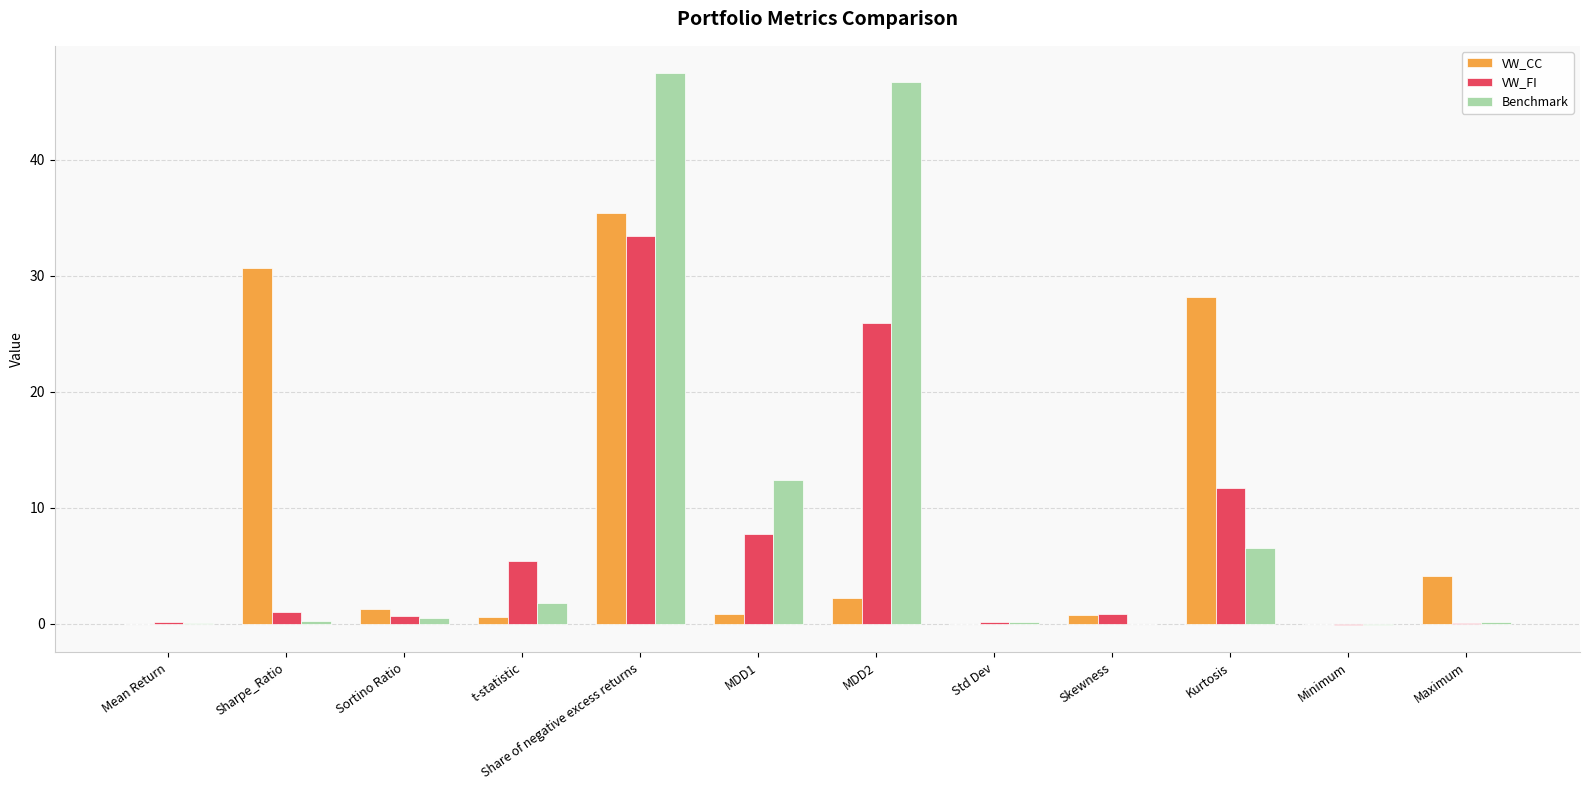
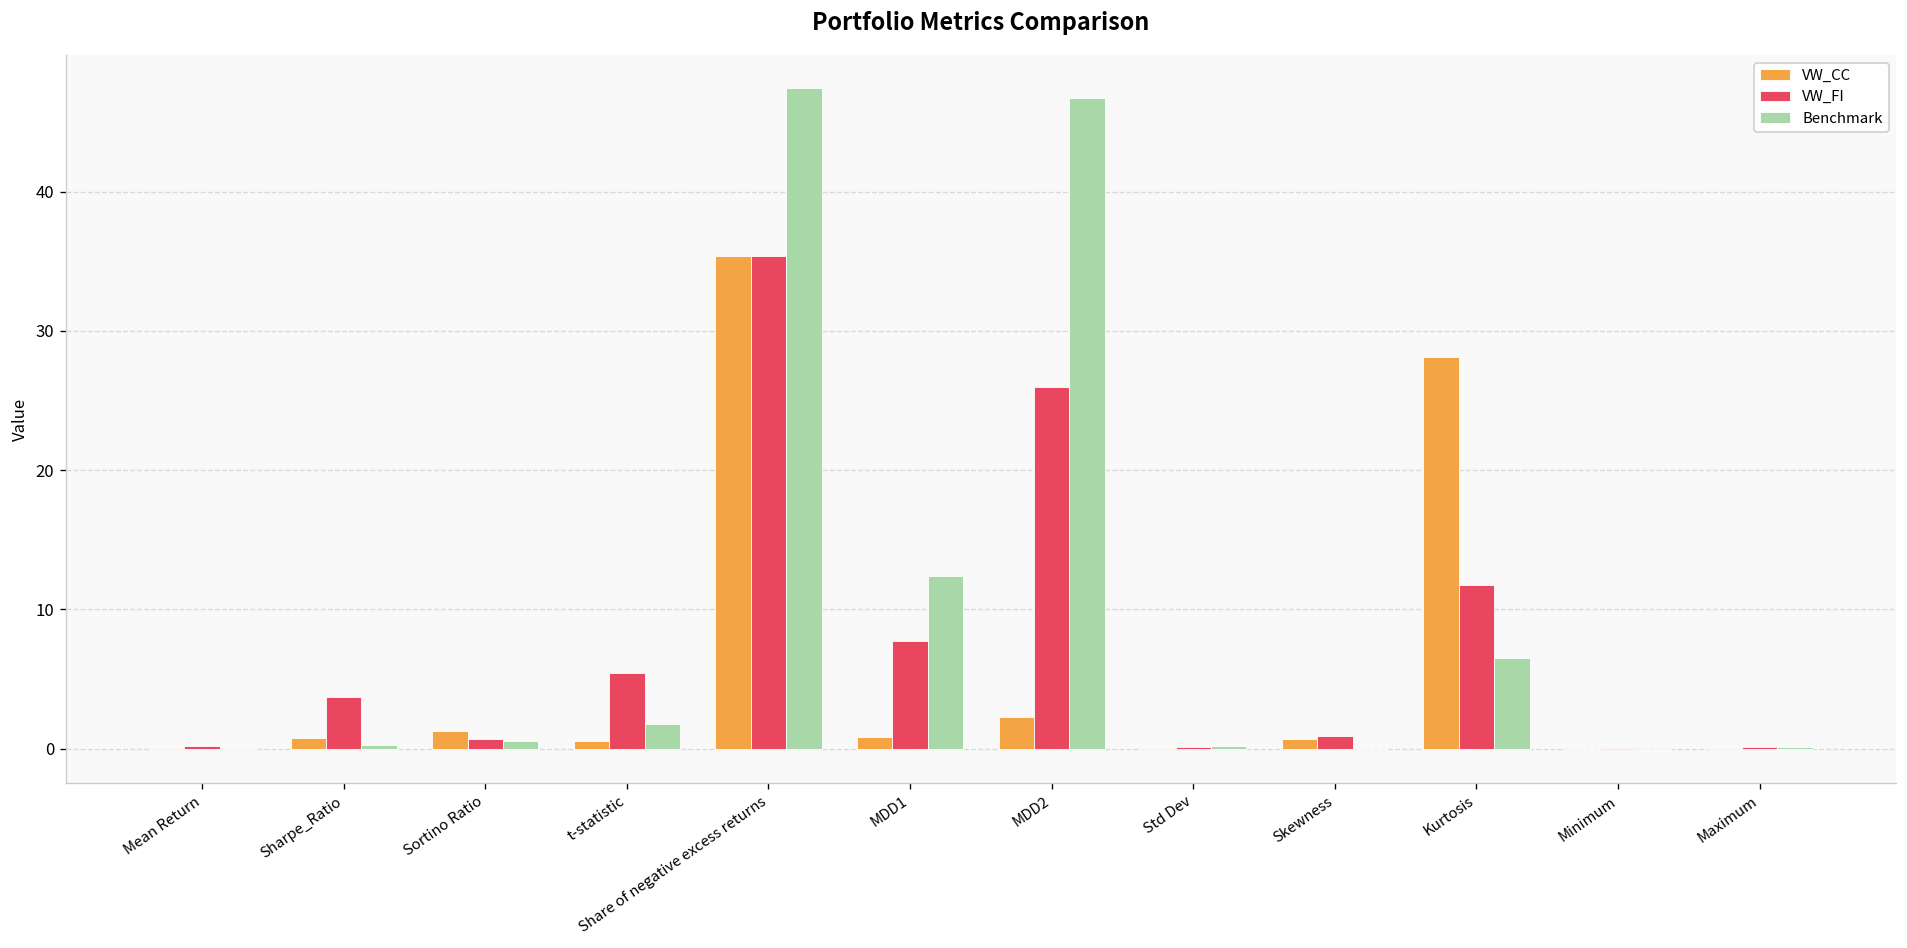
VW_CC, Sharpe_Ratio: 30.7 -> 0.8
VW_FI, Sharpe_Ratio: 1.0 -> 3.7
VW_FI, Share of negative excess returns: 33.4 -> 35.4
VW_CC, Maximum: 4.2 -> 0.0
